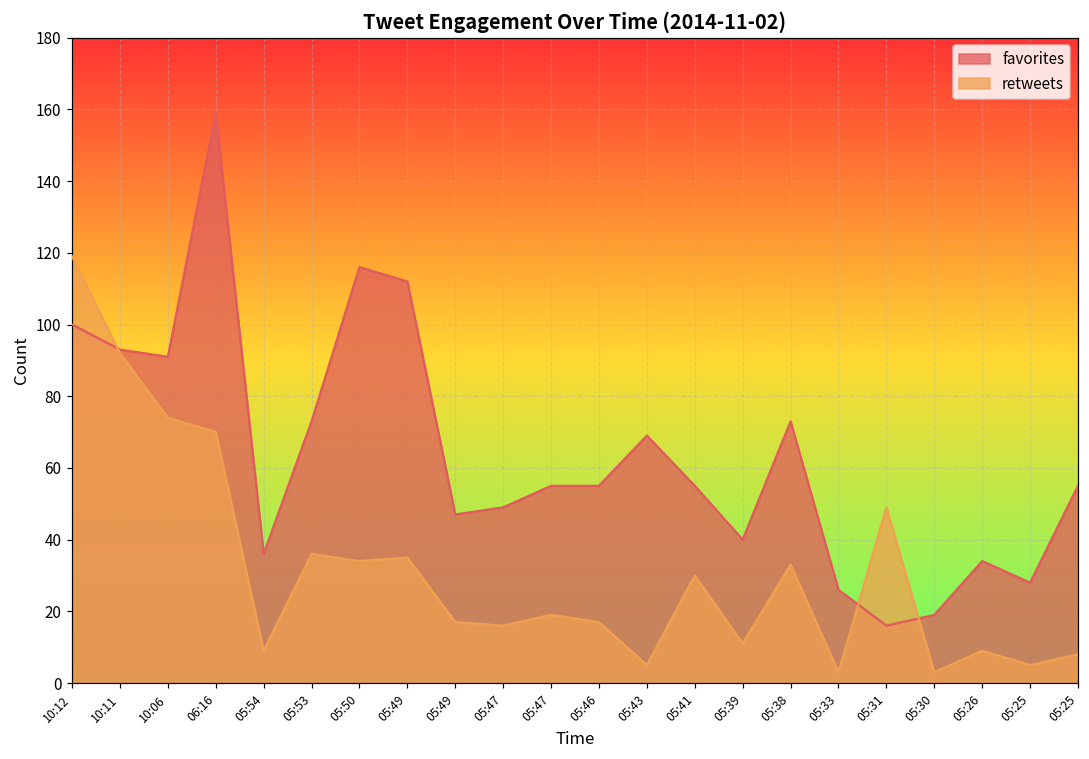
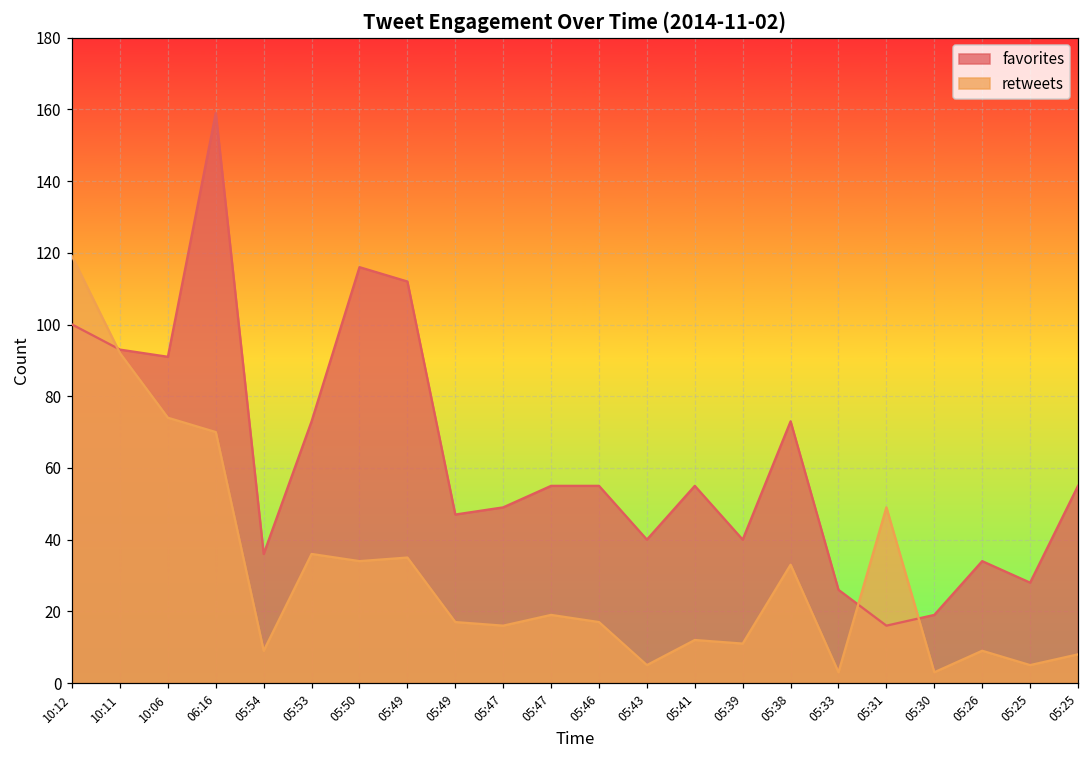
favorites, 05:43: 69 -> 40
retweets, 05:41: 30 -> 12
